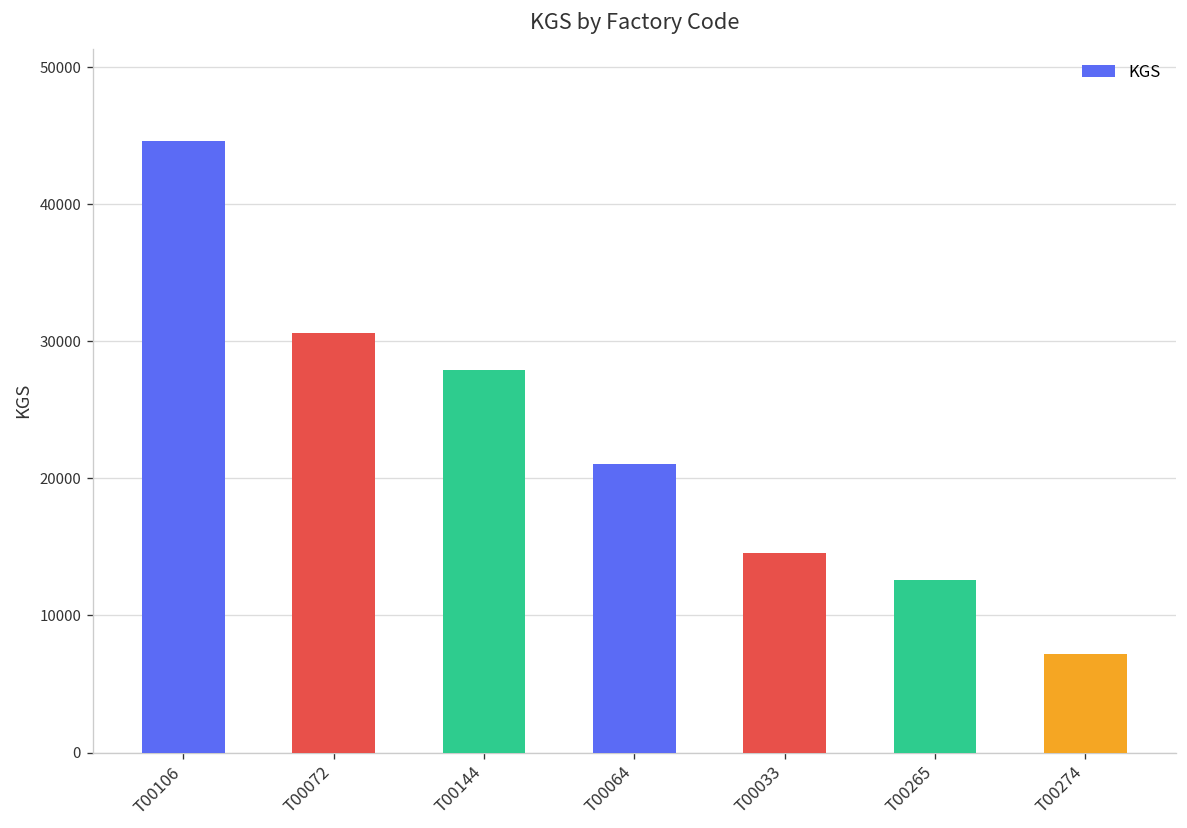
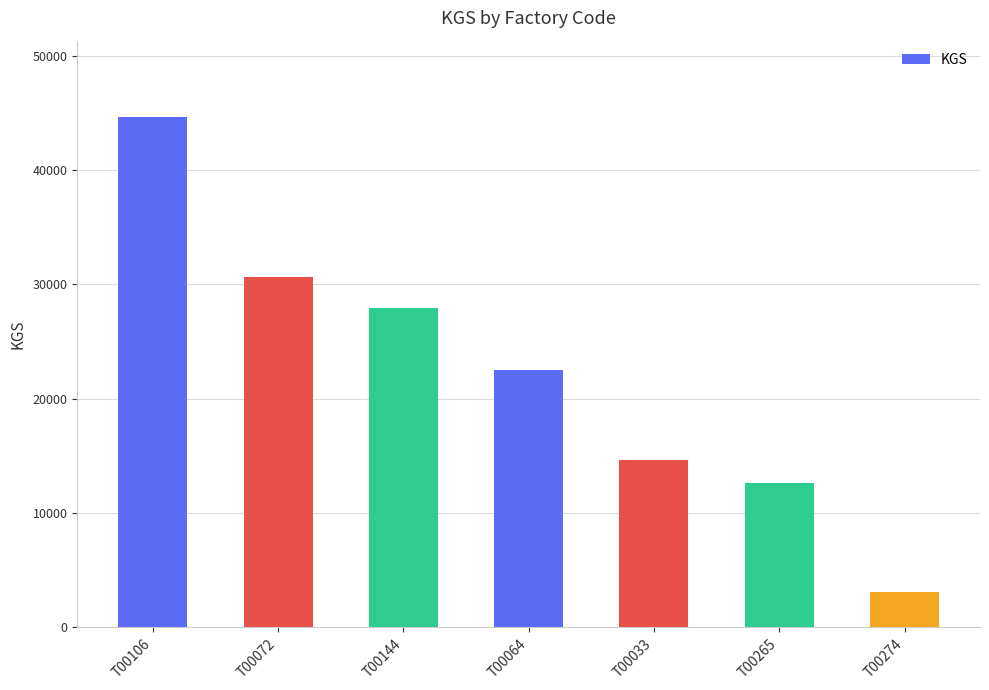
T00064: 21100 -> 22500
T00274: 7200 -> 3100
